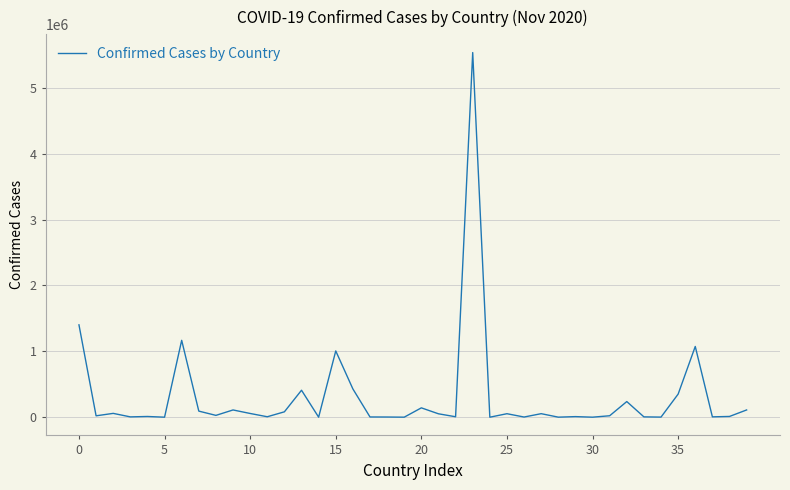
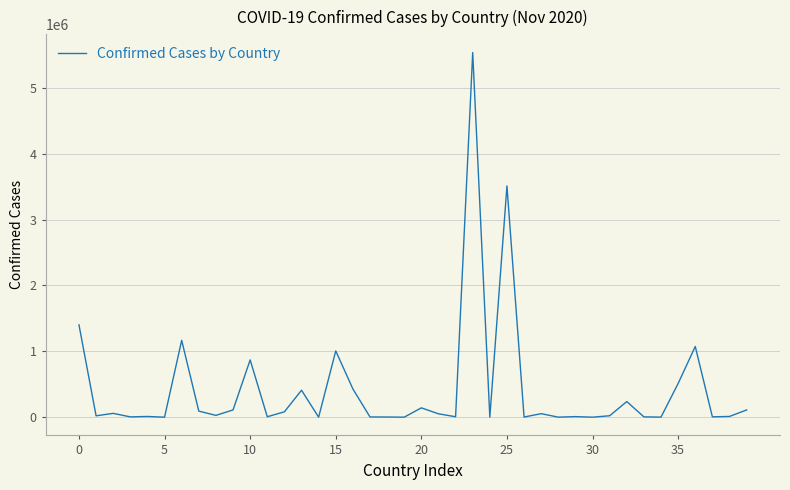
10: 100000 -> 900000
25: 100000 -> 3500000
35: 400000 -> 500000
